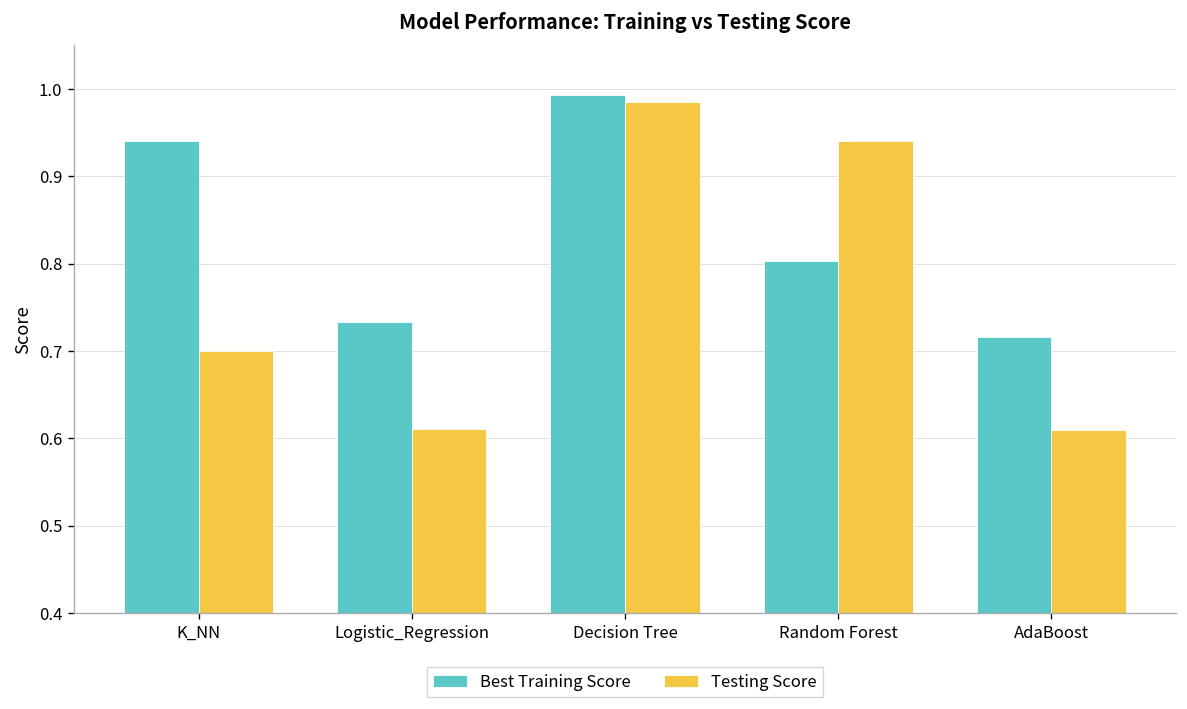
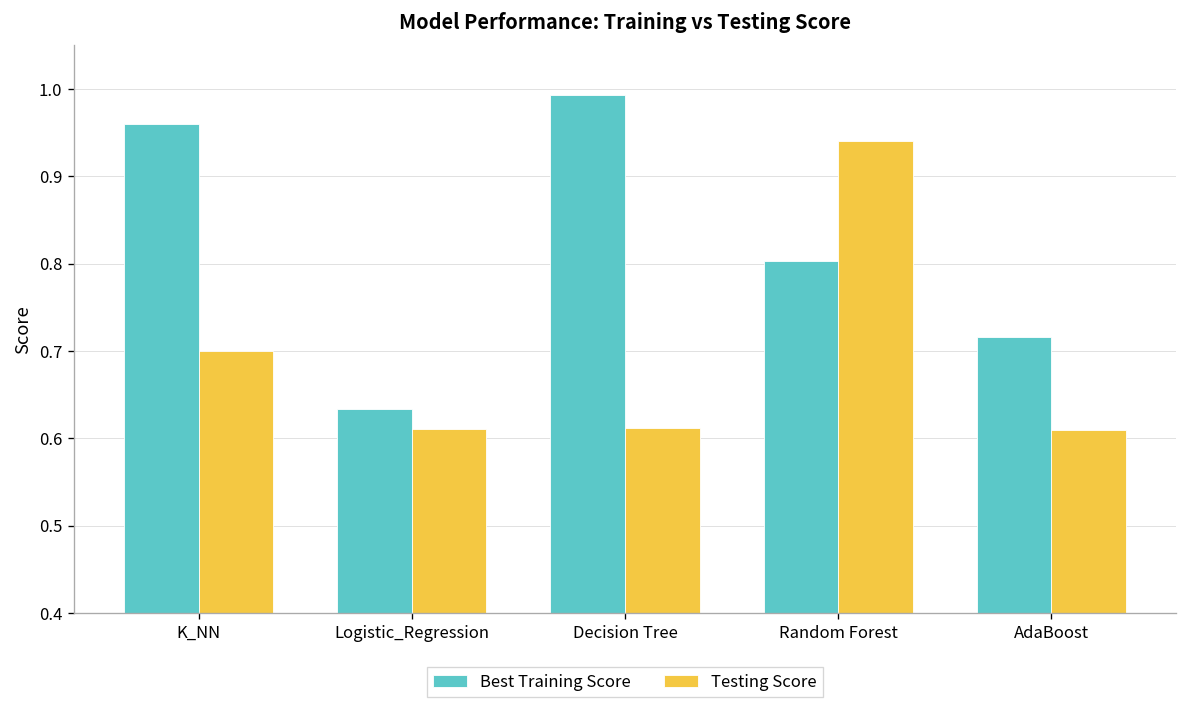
Best Training Score, K_NN: 0.94 -> 0.96
Best Training Score, Logistic_Regression: 0.73 -> 0.63
Testing Score, Decision Tree: 0.99 -> 0.61
